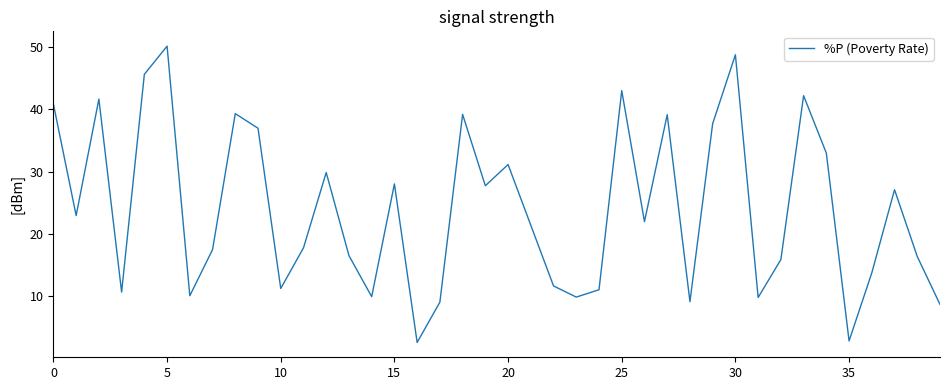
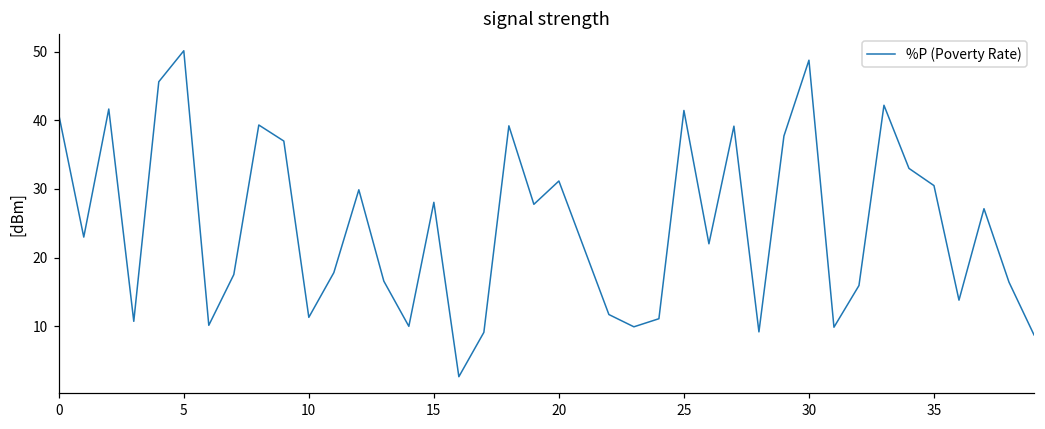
25: 43 -> 41
35: 3 -> 30
